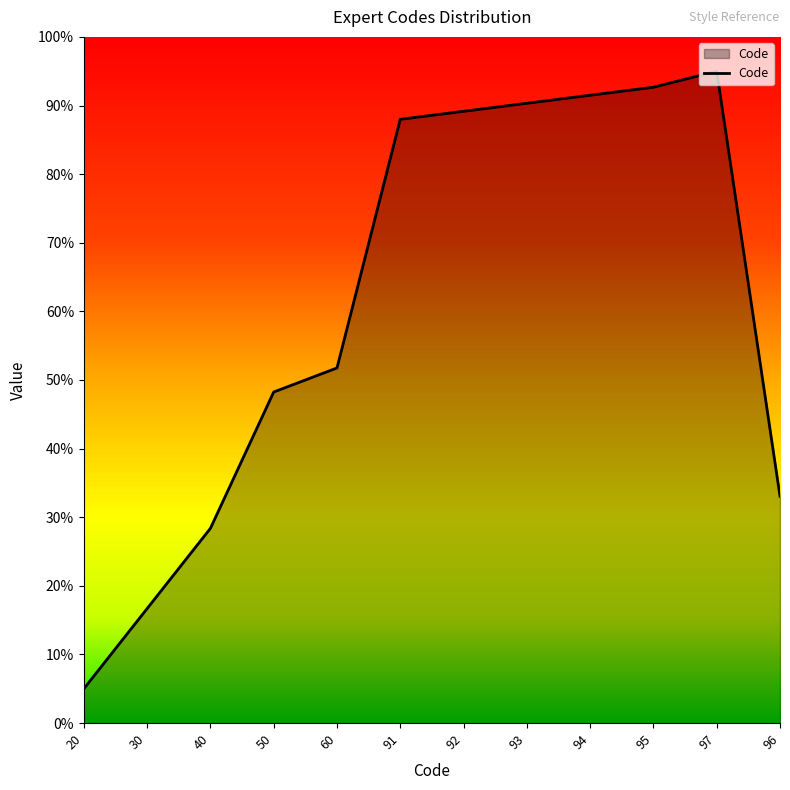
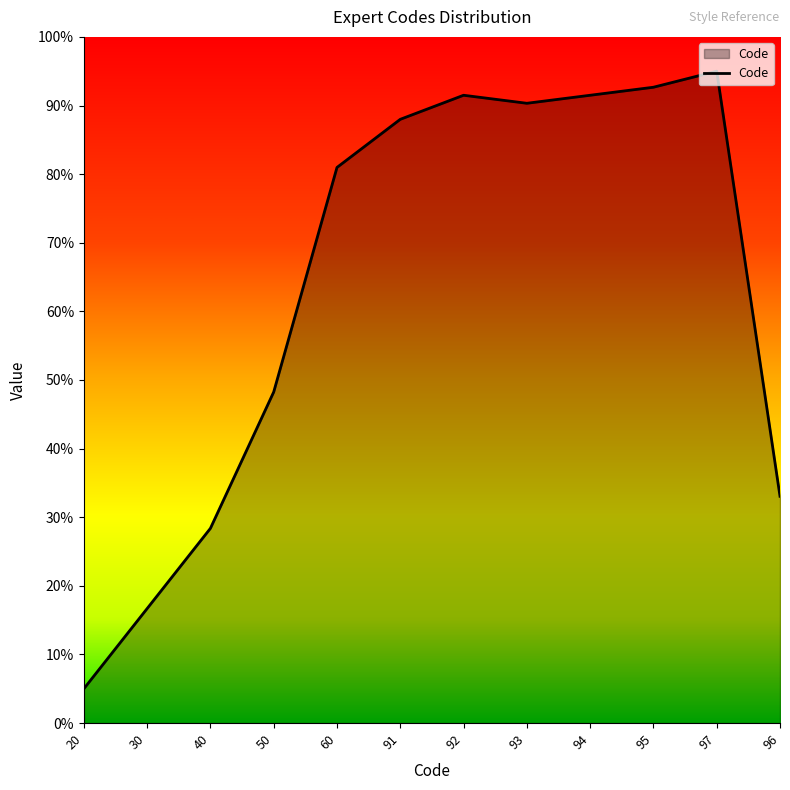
60: 52% -> 81%
92: 89% -> 91%
